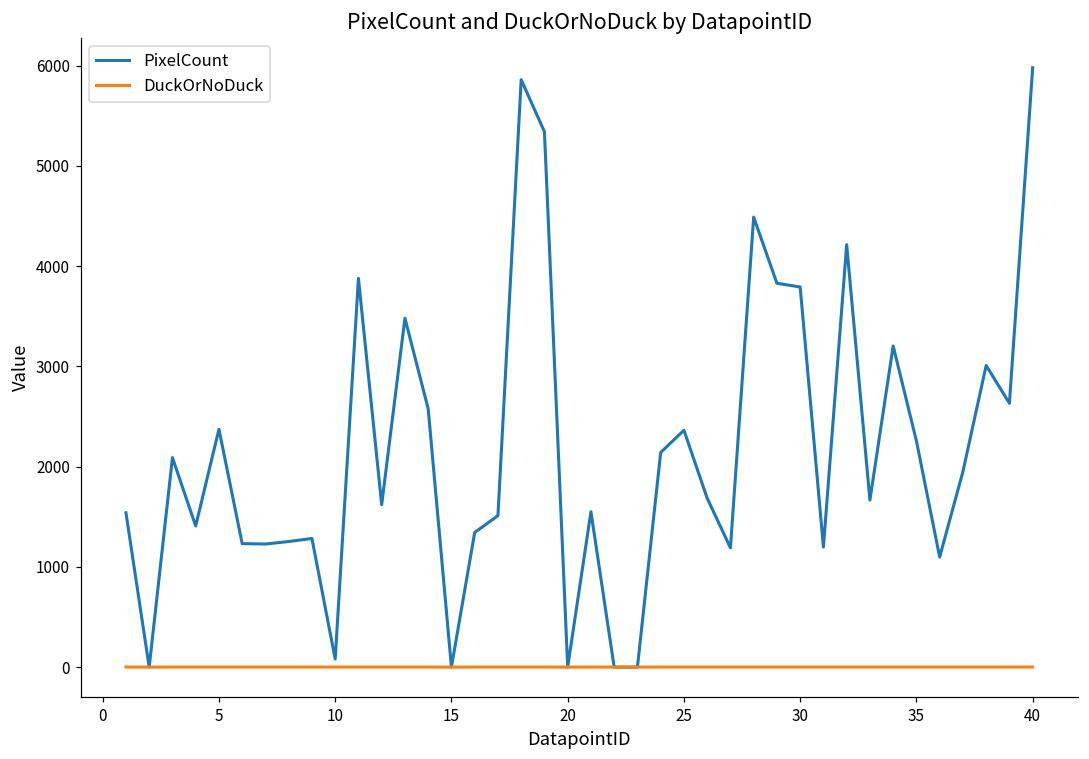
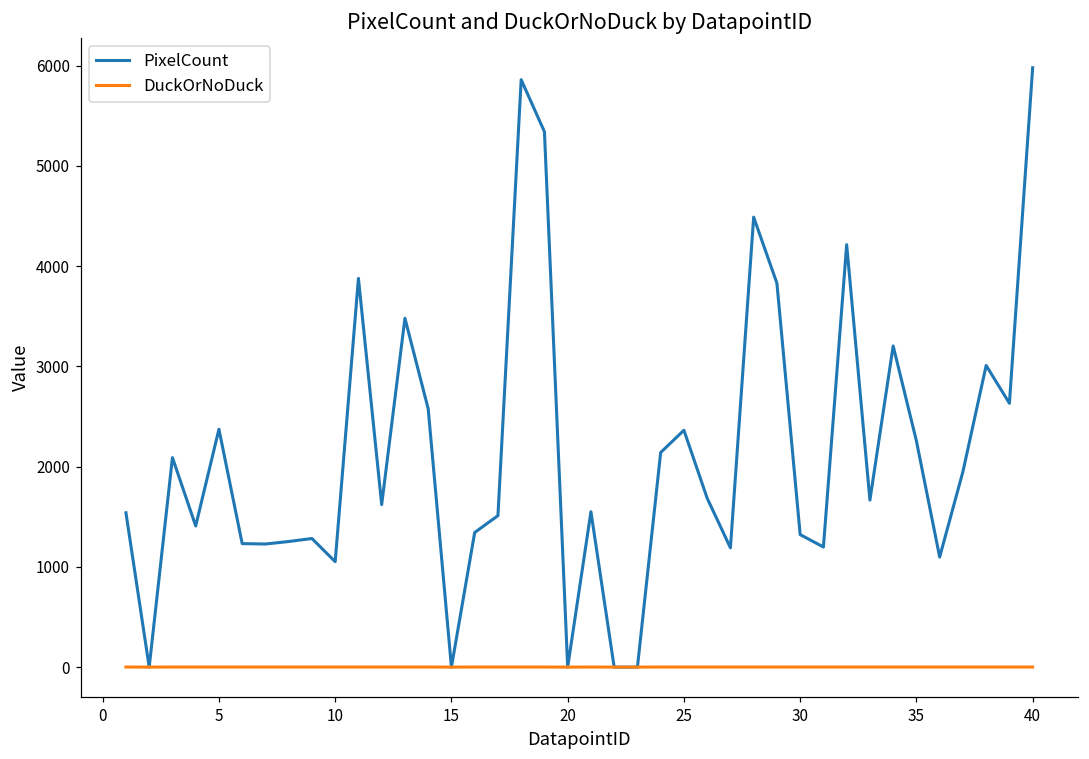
PixelCount, 10: 100 -> 1100
PixelCount, 30: 3800 -> 1300
